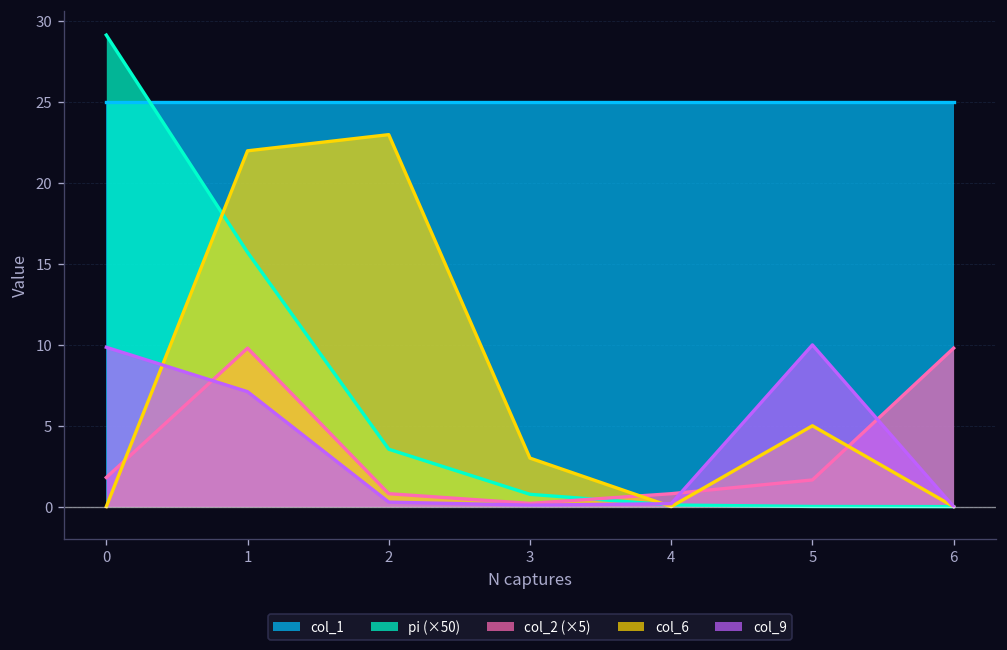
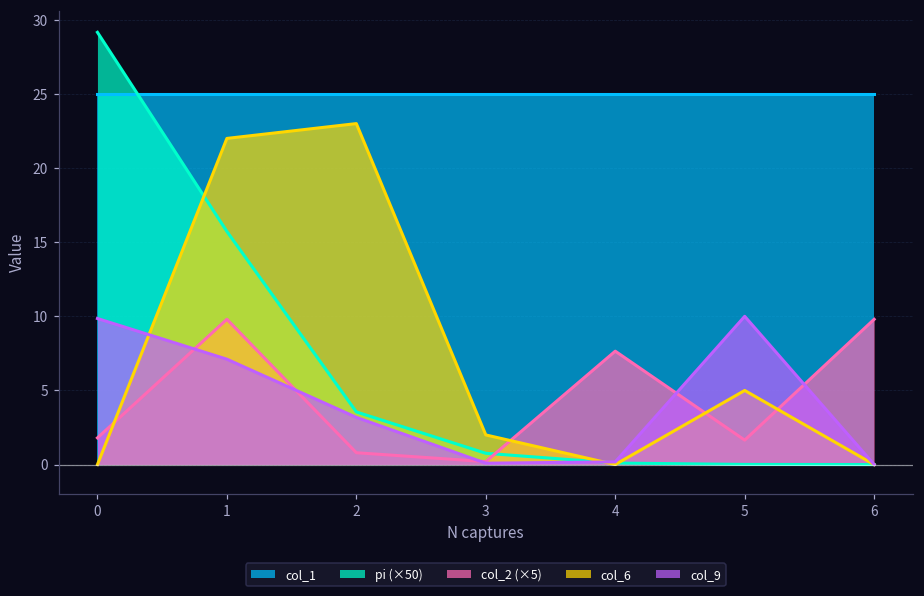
col_9, 2: 0.3 -> 3.2
col_6, 3: 3 -> 2
col_2 (×5), 4: 0.8 -> 7.7
